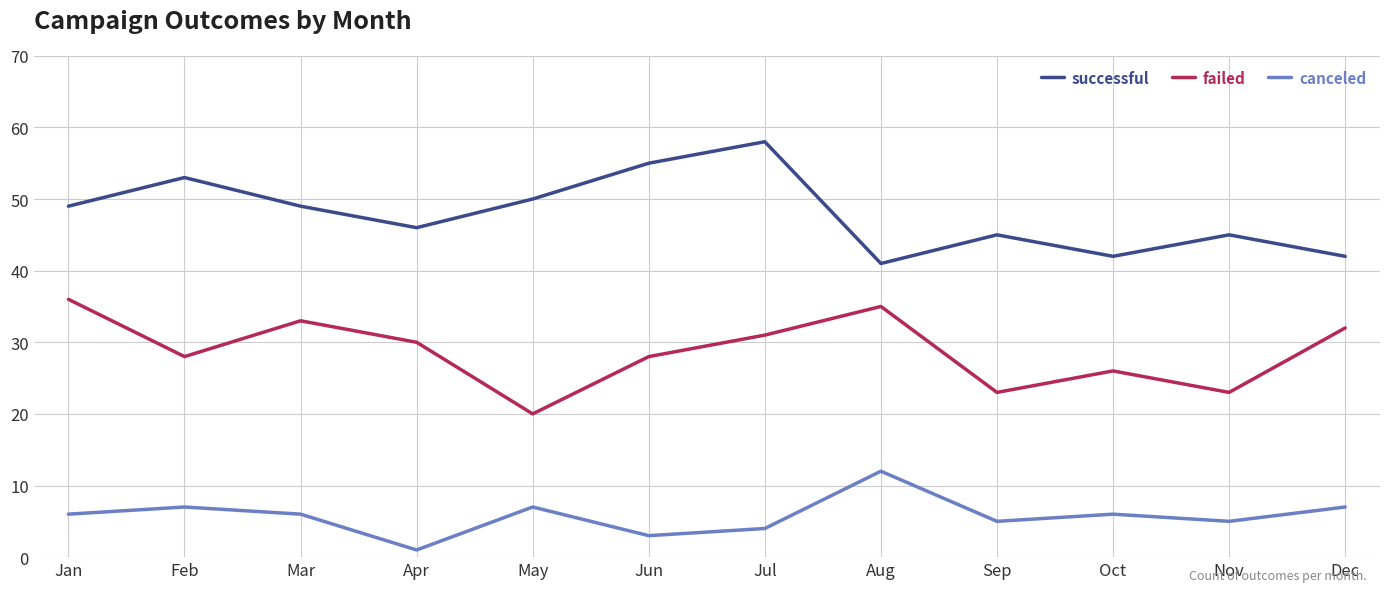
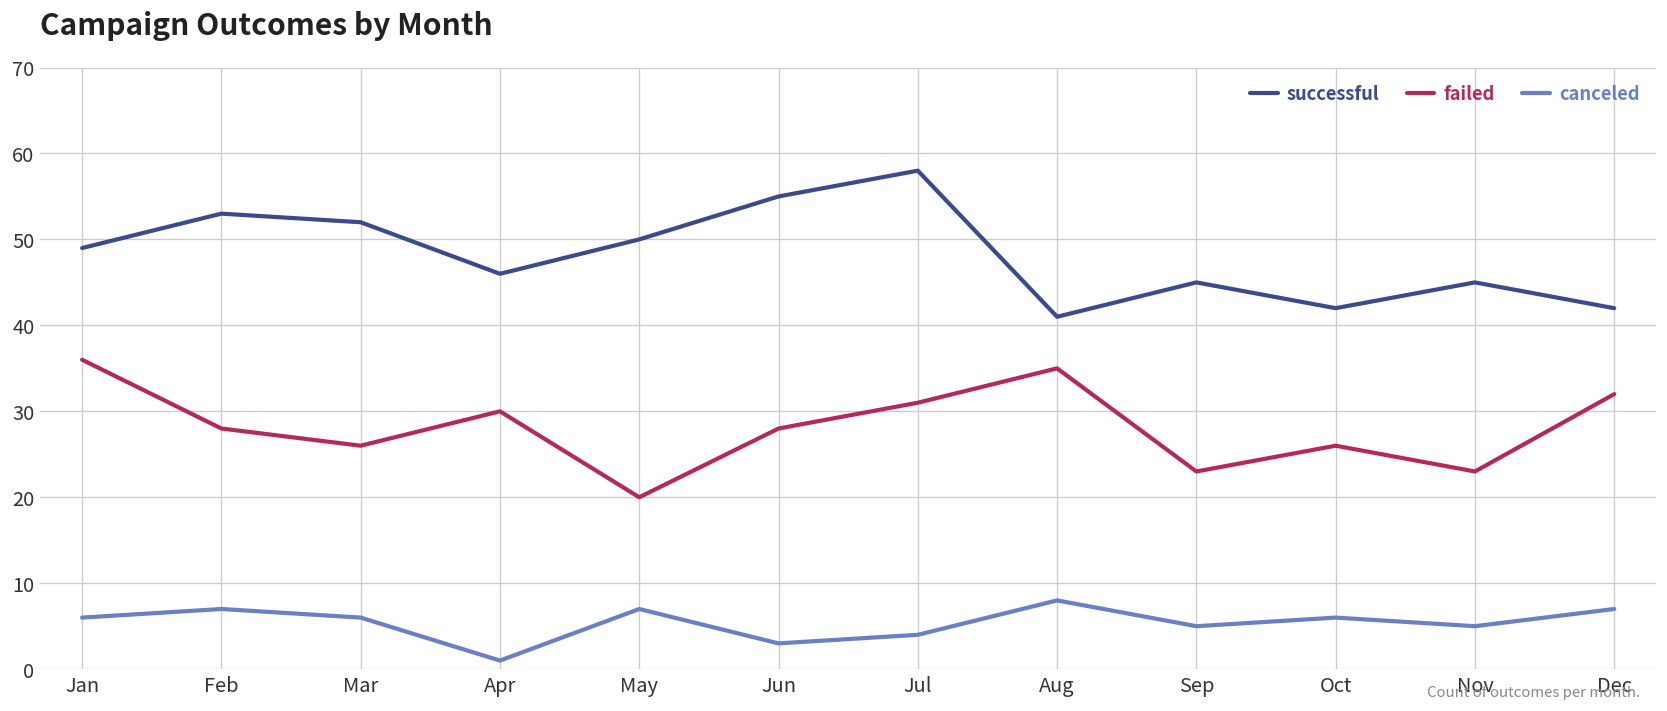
successful, Mar: 49 -> 52
failed, Mar: 33 -> 26
canceled, Aug: 12 -> 8
